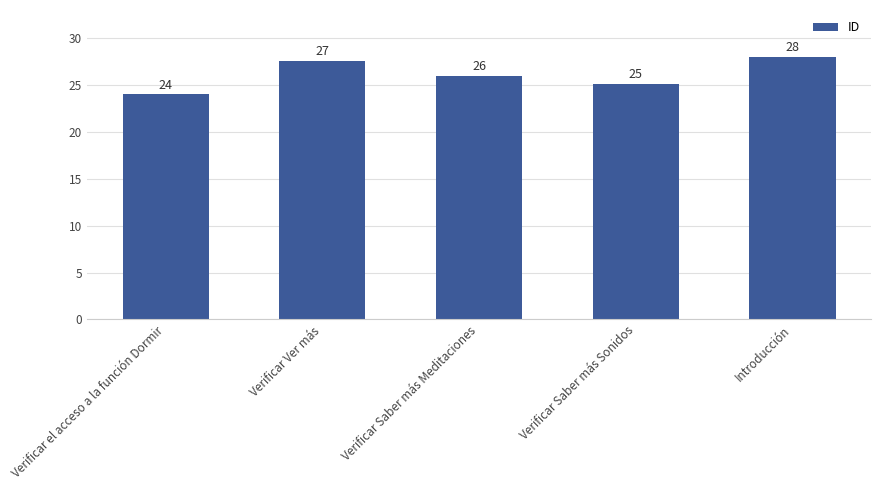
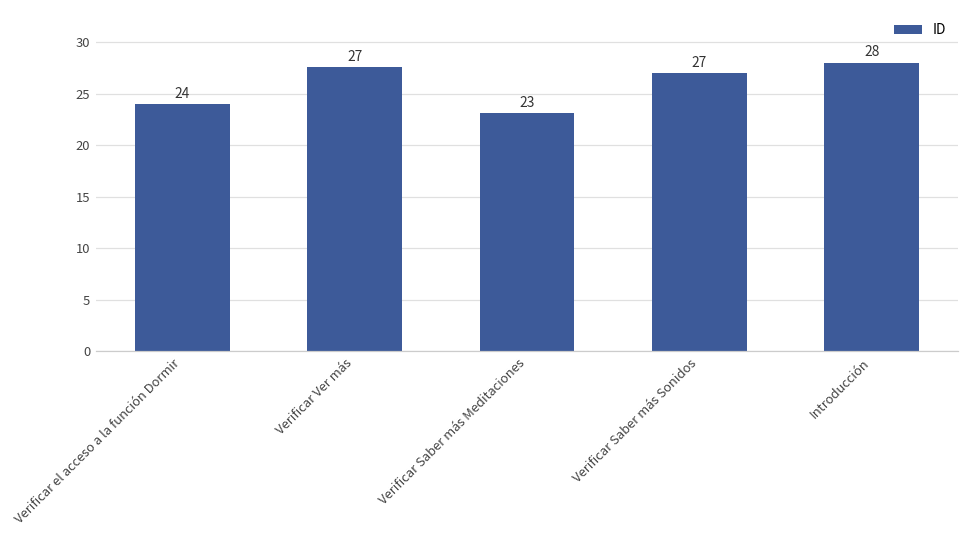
Verificar Saber más Meditaciones: 26 -> 23
Verificar Saber más Sonidos: 25 -> 27
